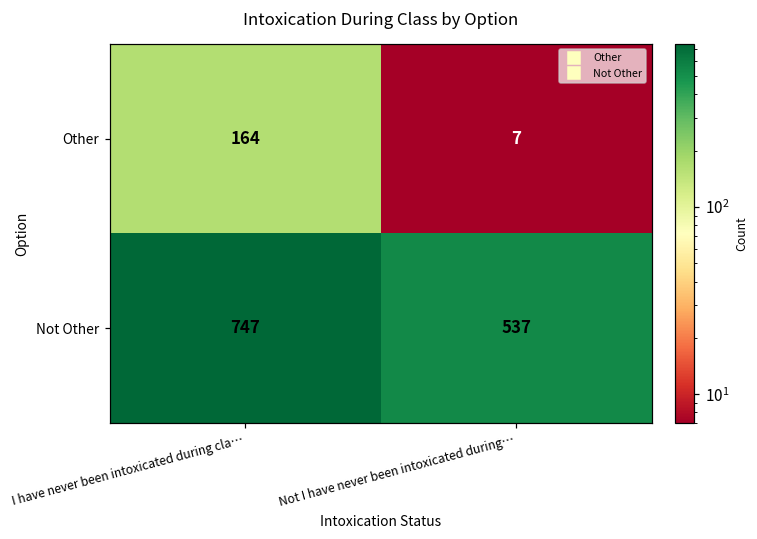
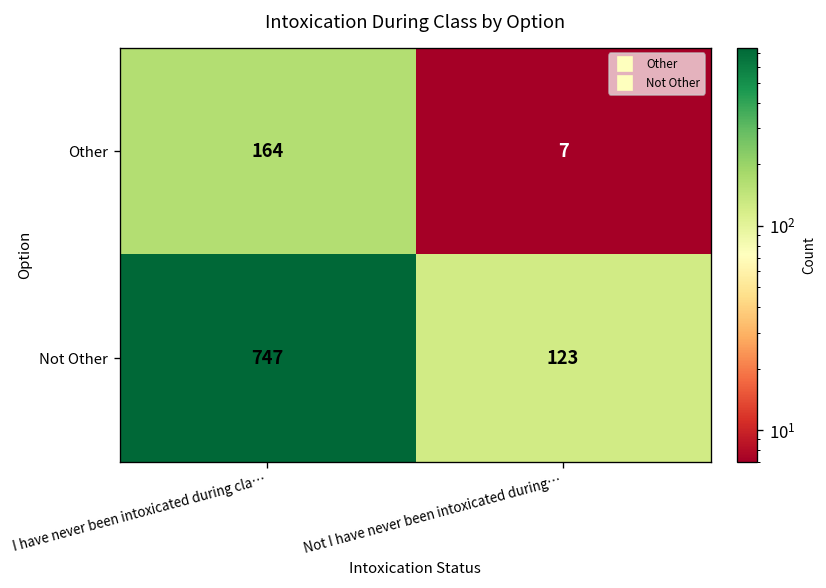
Not Other, Not I have never been intoxicated during…: 537 -> 123
